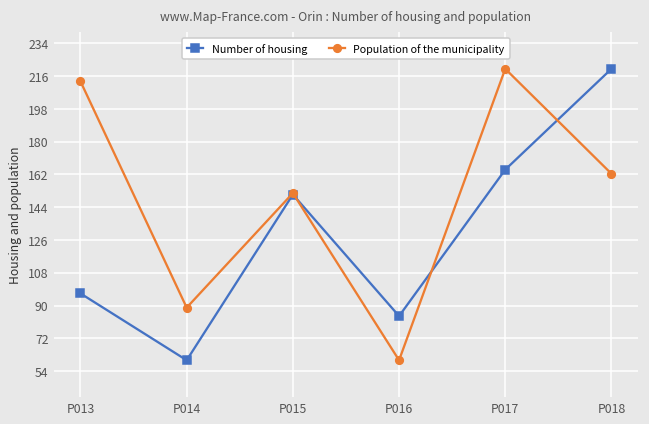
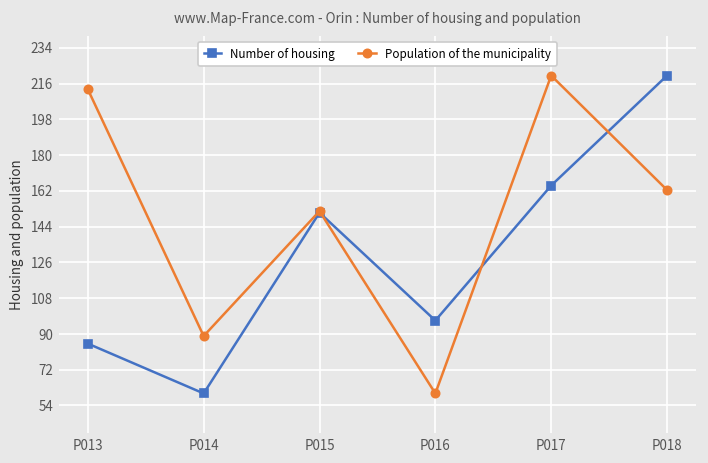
Number of housing, P013: 97 -> 85
Number of housing, P016: 84 -> 97
